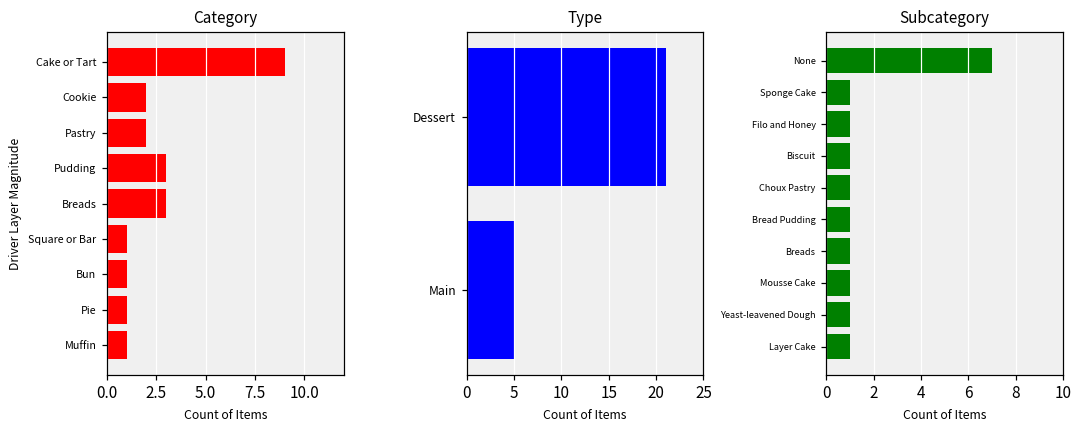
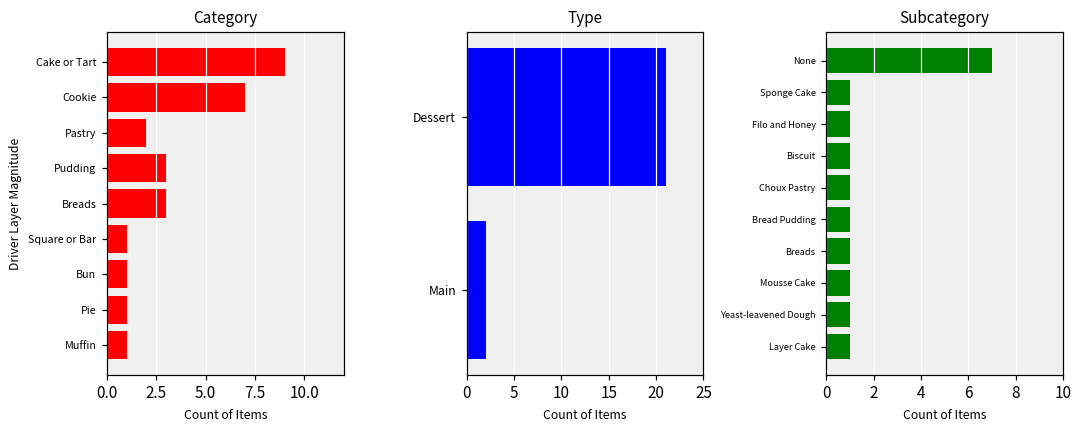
Category, Cookie: 2 -> 7
Type, Main: 5 -> 2
